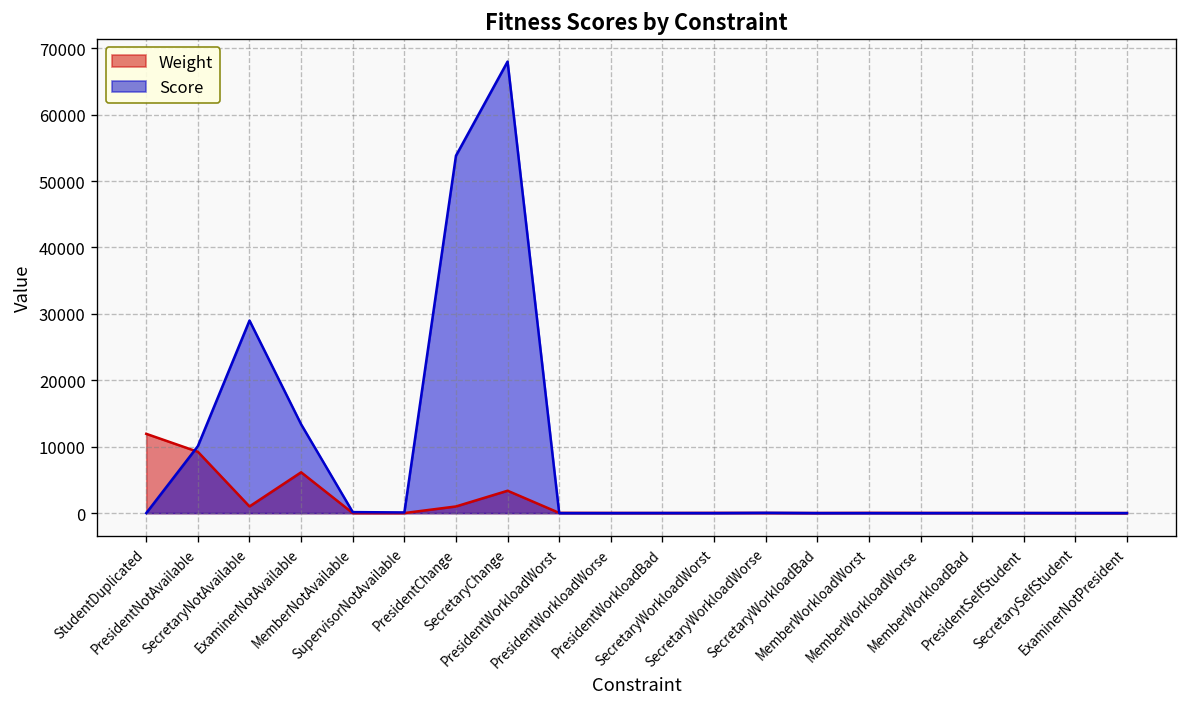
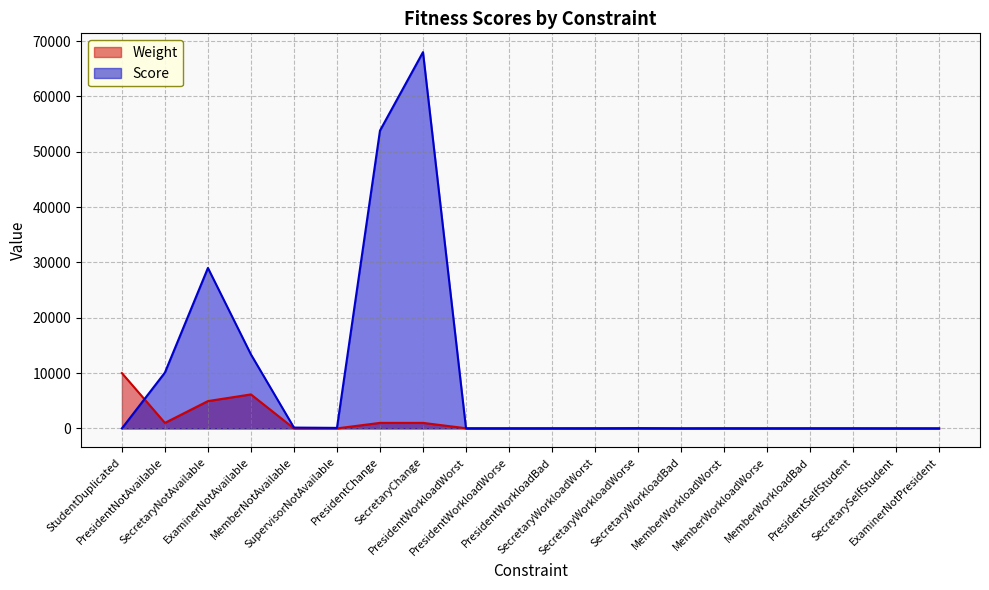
Weight, StudentDuplicated: 12000 -> 10000
Weight, PresidentNotAvailable: 9000 -> 1000
Weight, SecretaryNotAvailable: 1000 -> 5000
Weight, SecretaryChange: 3000 -> 1000
